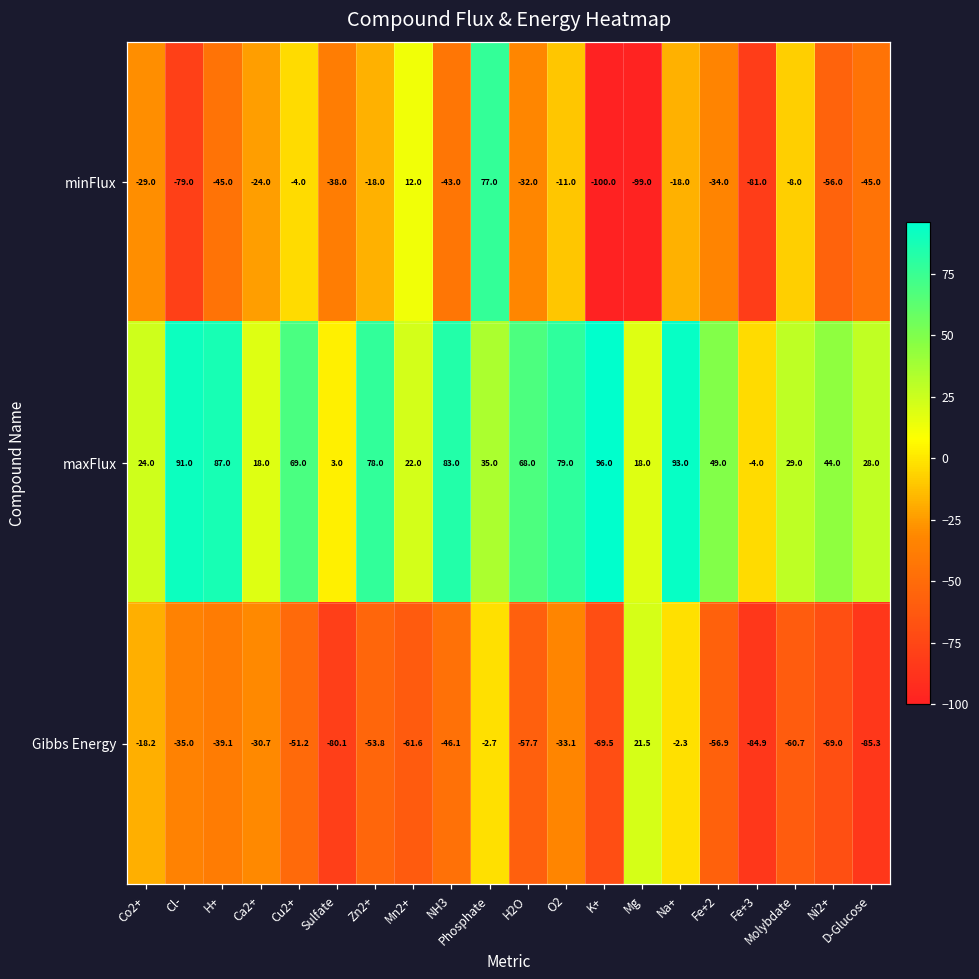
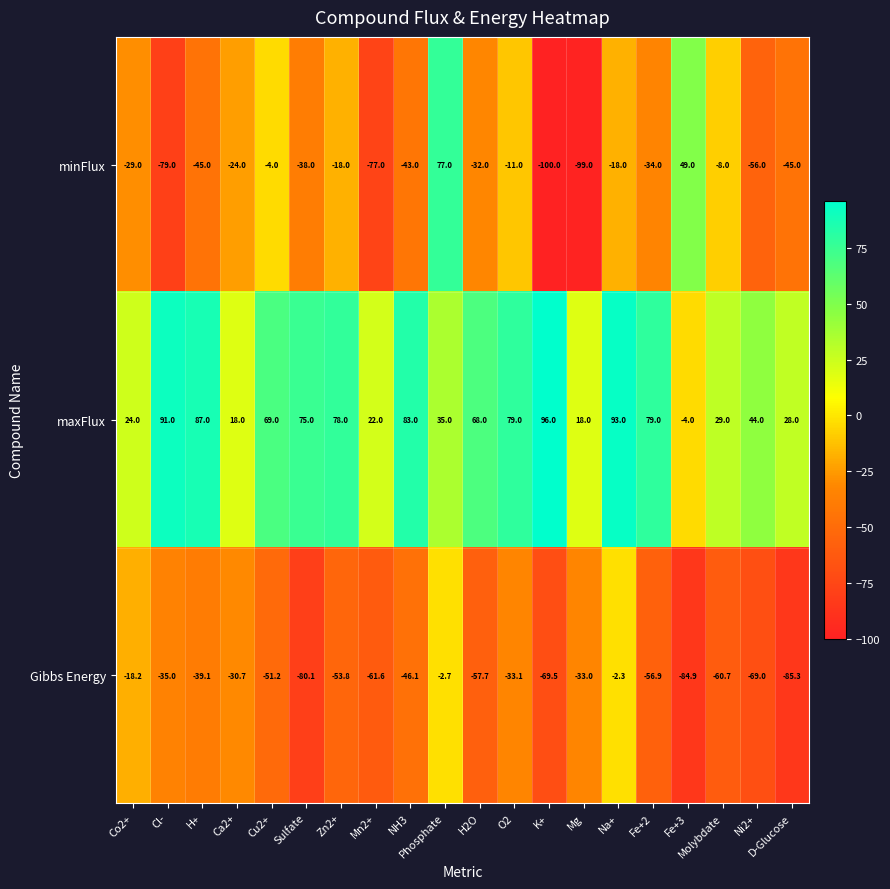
minFlux, Mn2+: 12.0 -> -77.0
minFlux, Fe+3: -81.0 -> 49.0
maxFlux, Sulfate: 3.0 -> 75.0
maxFlux, Fe+2: 49.0 -> 79.0
Gibbs Energy, Mg: 21.5 -> -33.0
